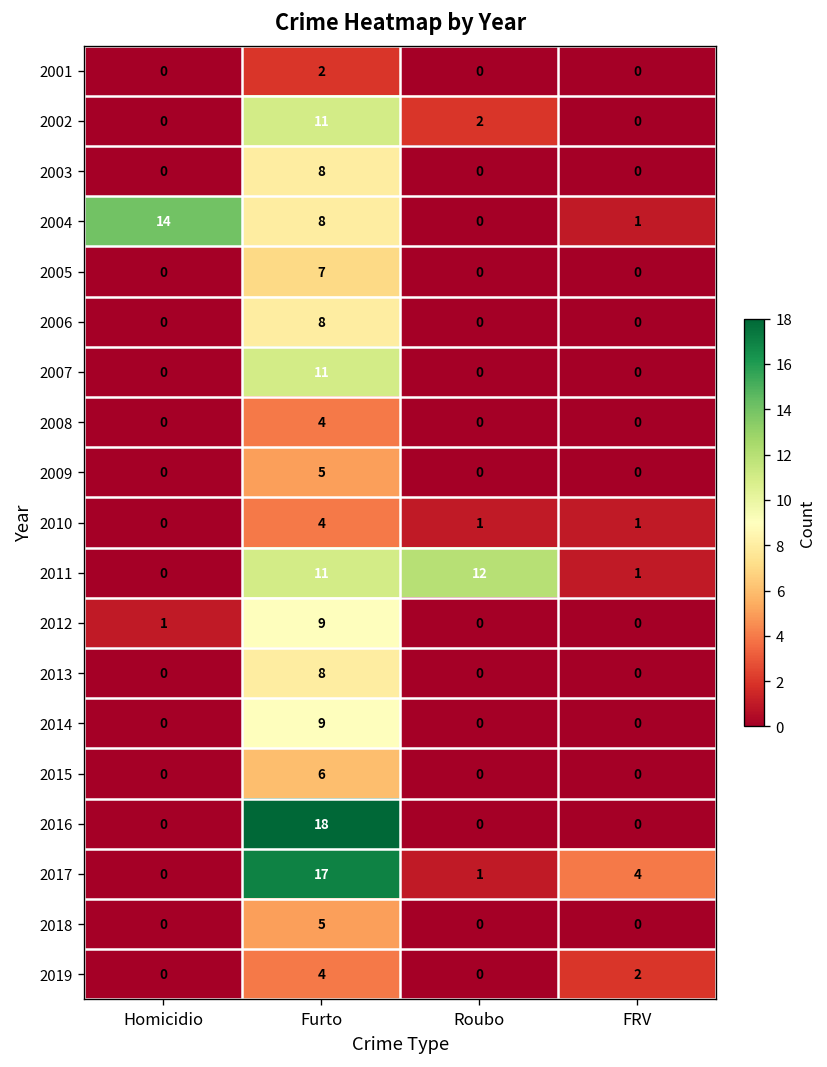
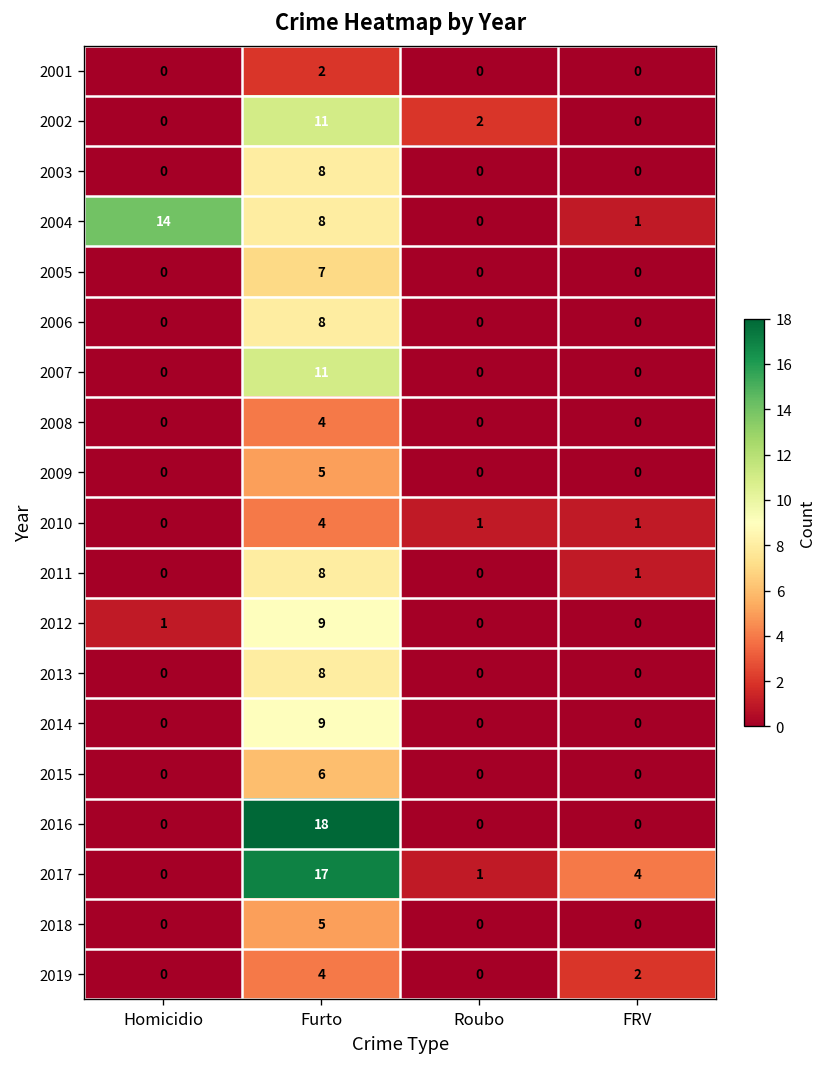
2011, Furto: 11 -> 8
2011, Roubo: 12 -> 0
